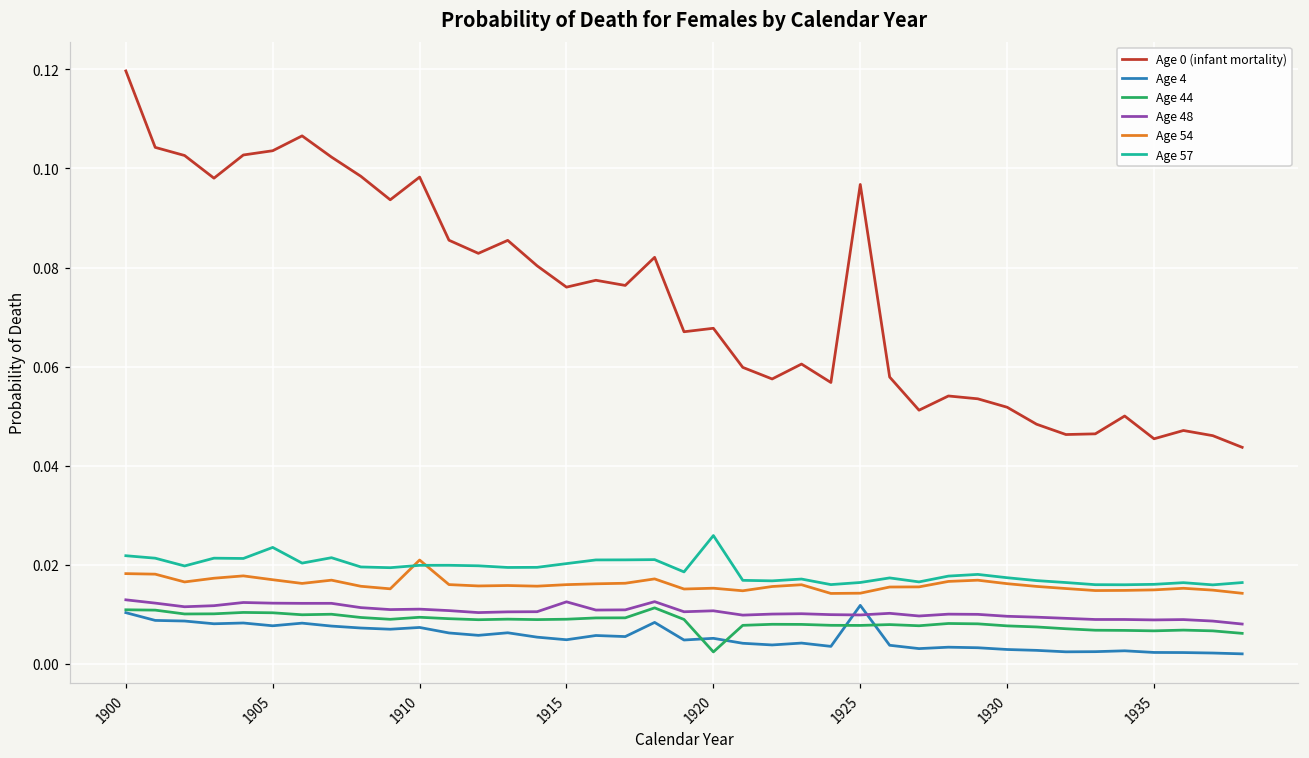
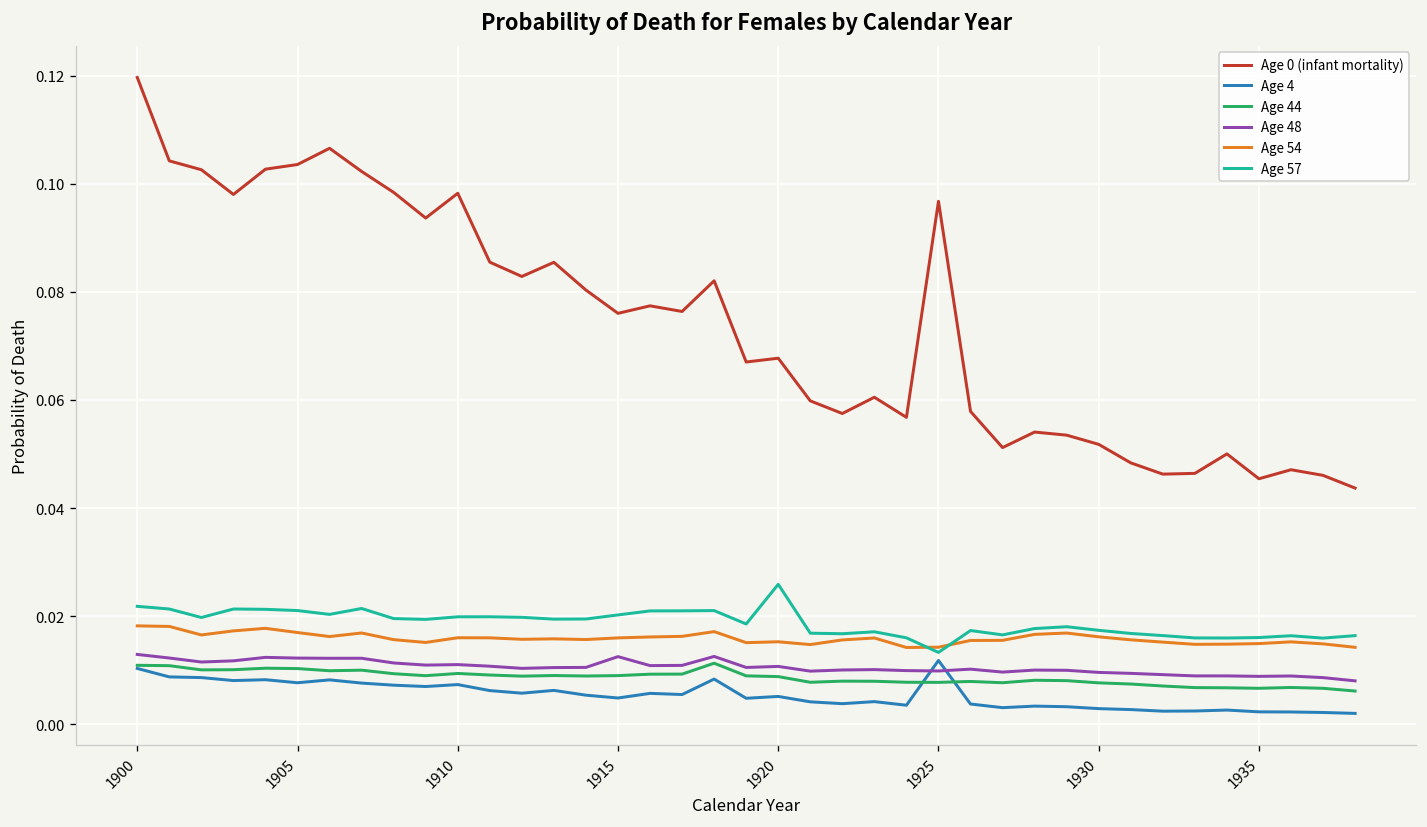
Age 57, 1905: 0.023 -> 0.021
Age 54, 1910: 0.021 -> 0.016
Age 44, 1920: 0.002 -> 0.009
Age 57, 1925: 0.016 -> 0.013
